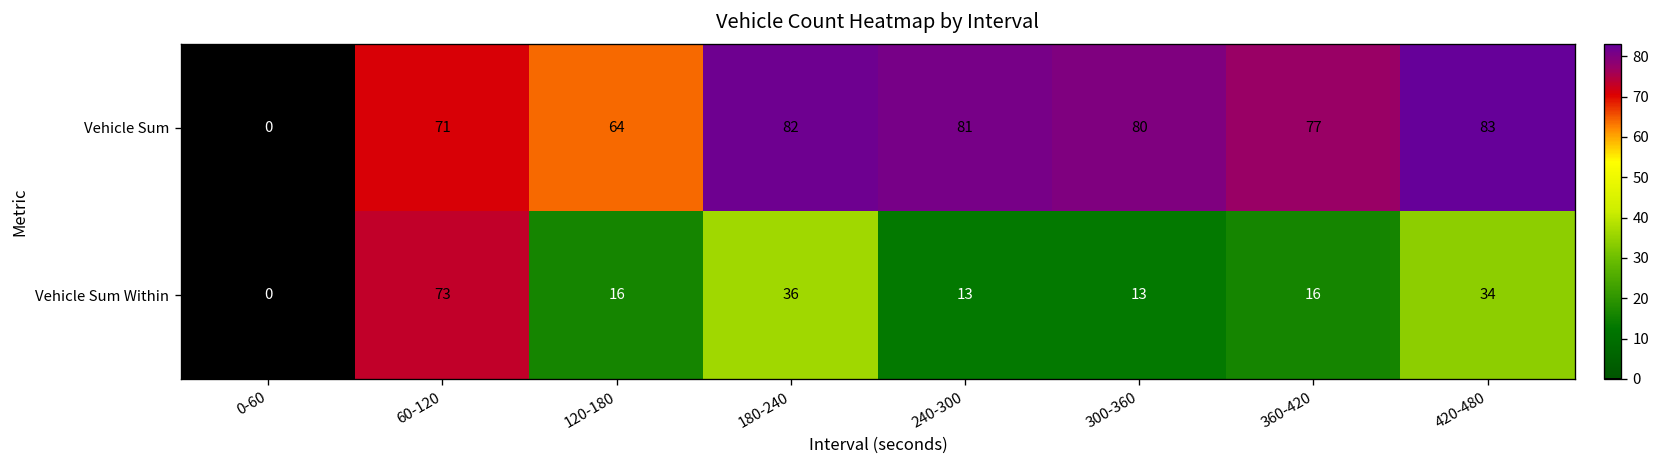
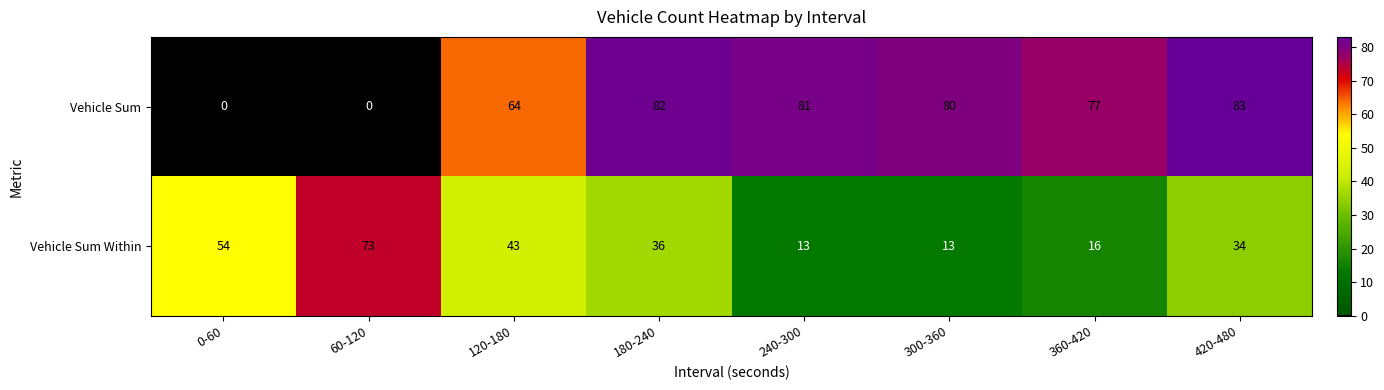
Vehicle Sum, 60-120: 71 -> 0
Vehicle Sum Within, 0-60: 0 -> 54
Vehicle Sum Within, 120-180: 16 -> 43
